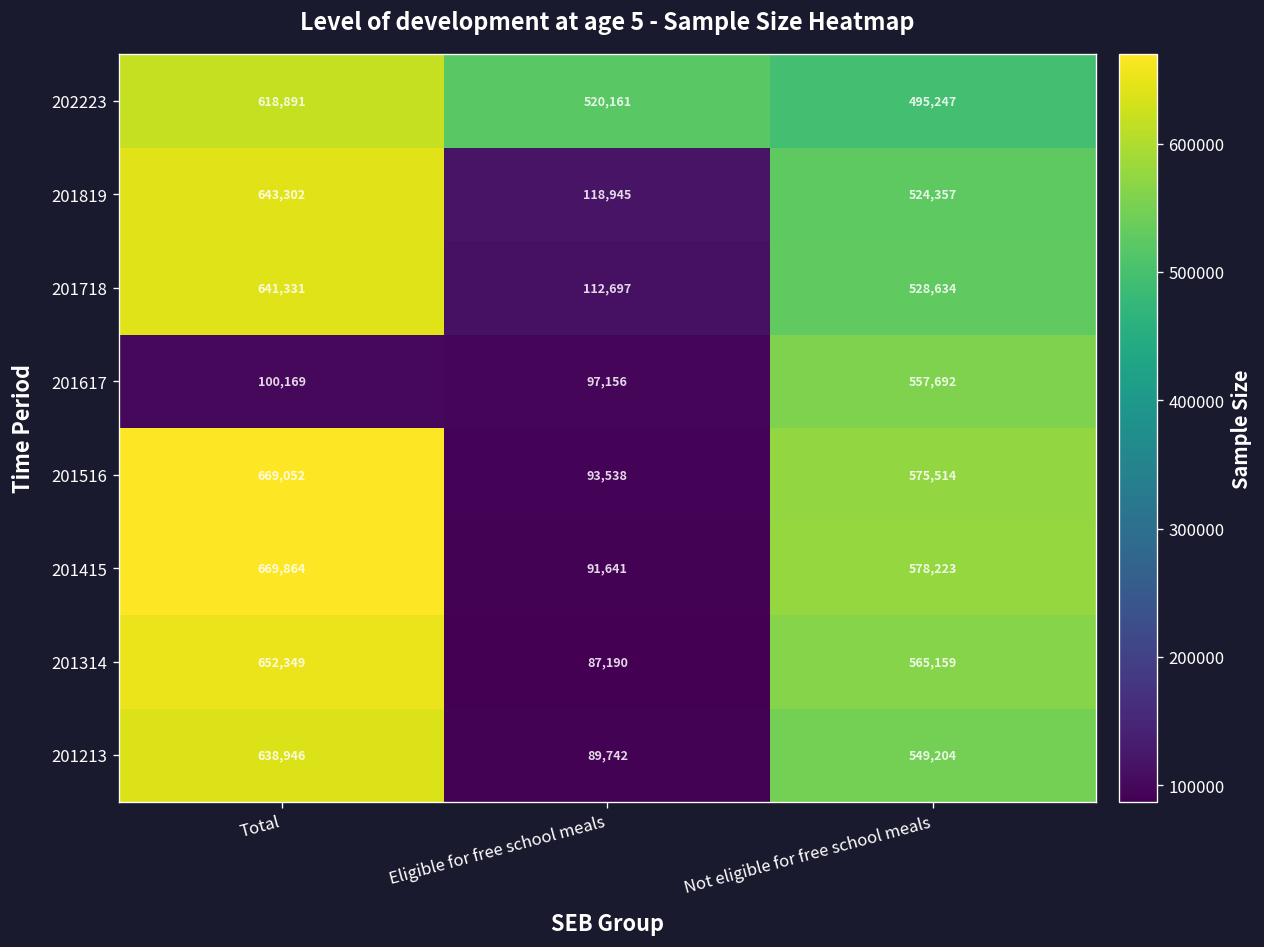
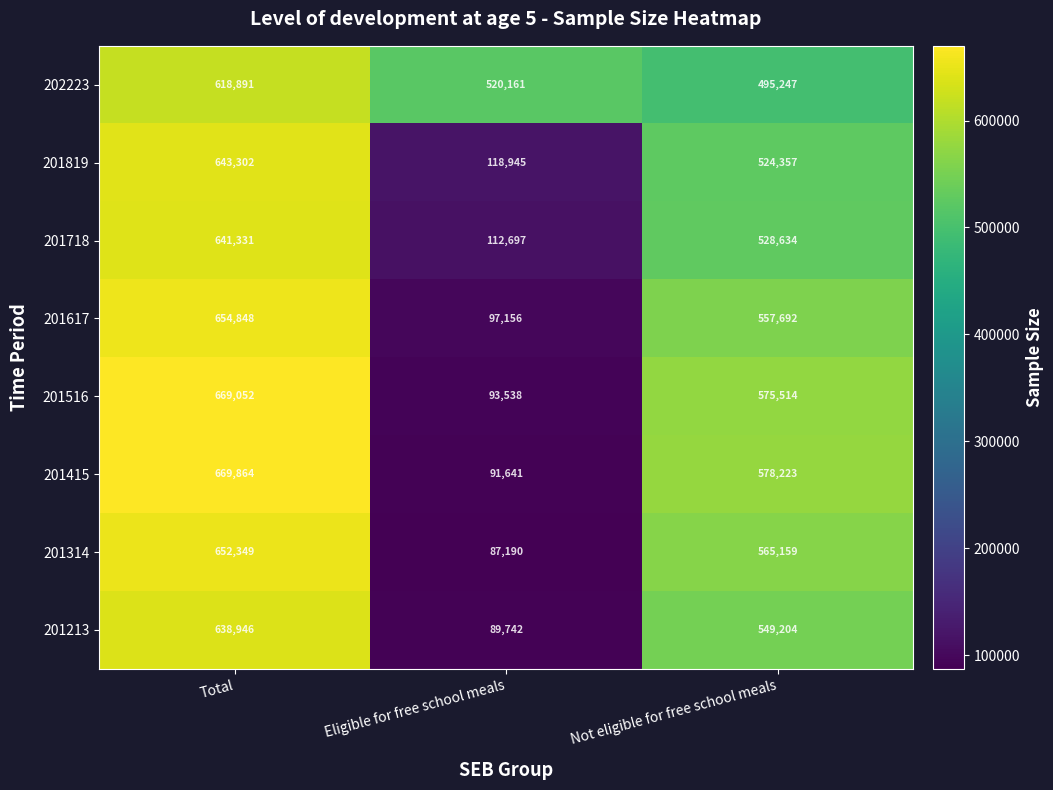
201617, Total: 100,169 -> 654,848
